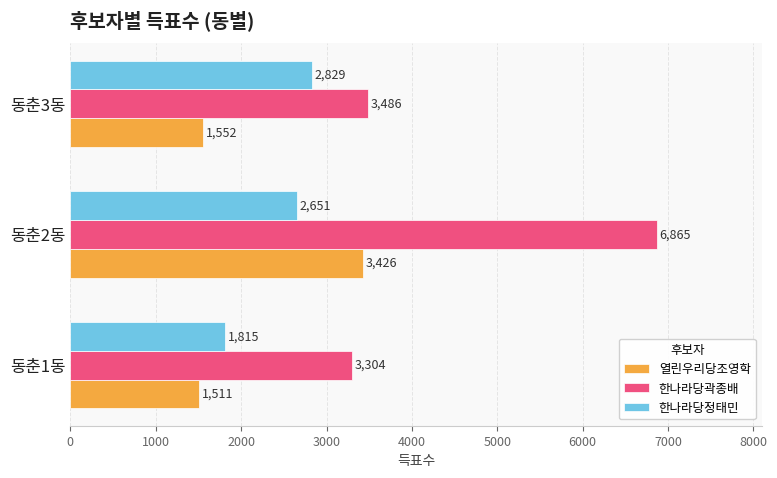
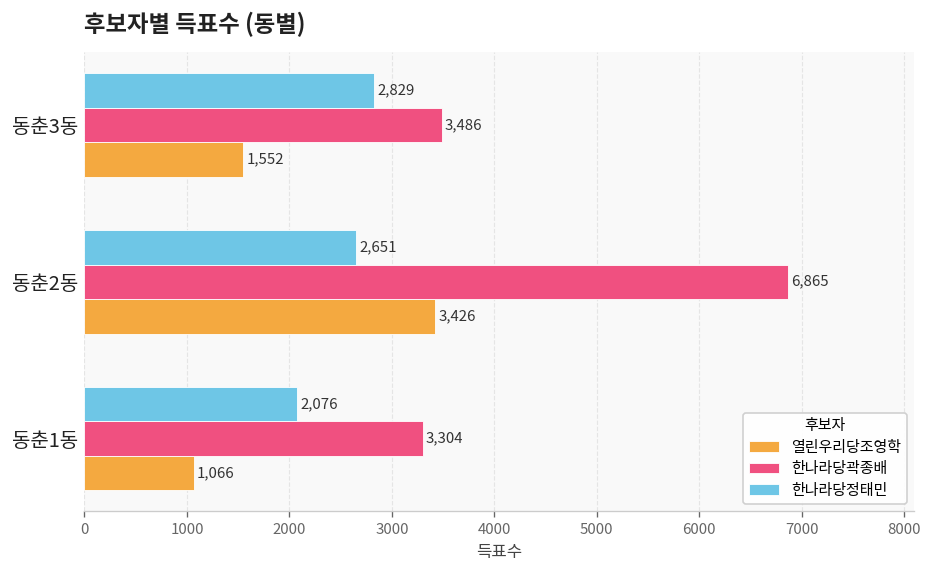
한나라당정태민, 동춘1동: 1,815 -> 2,076
열린우리당조영학, 동춘1동: 1,511 -> 1,066
